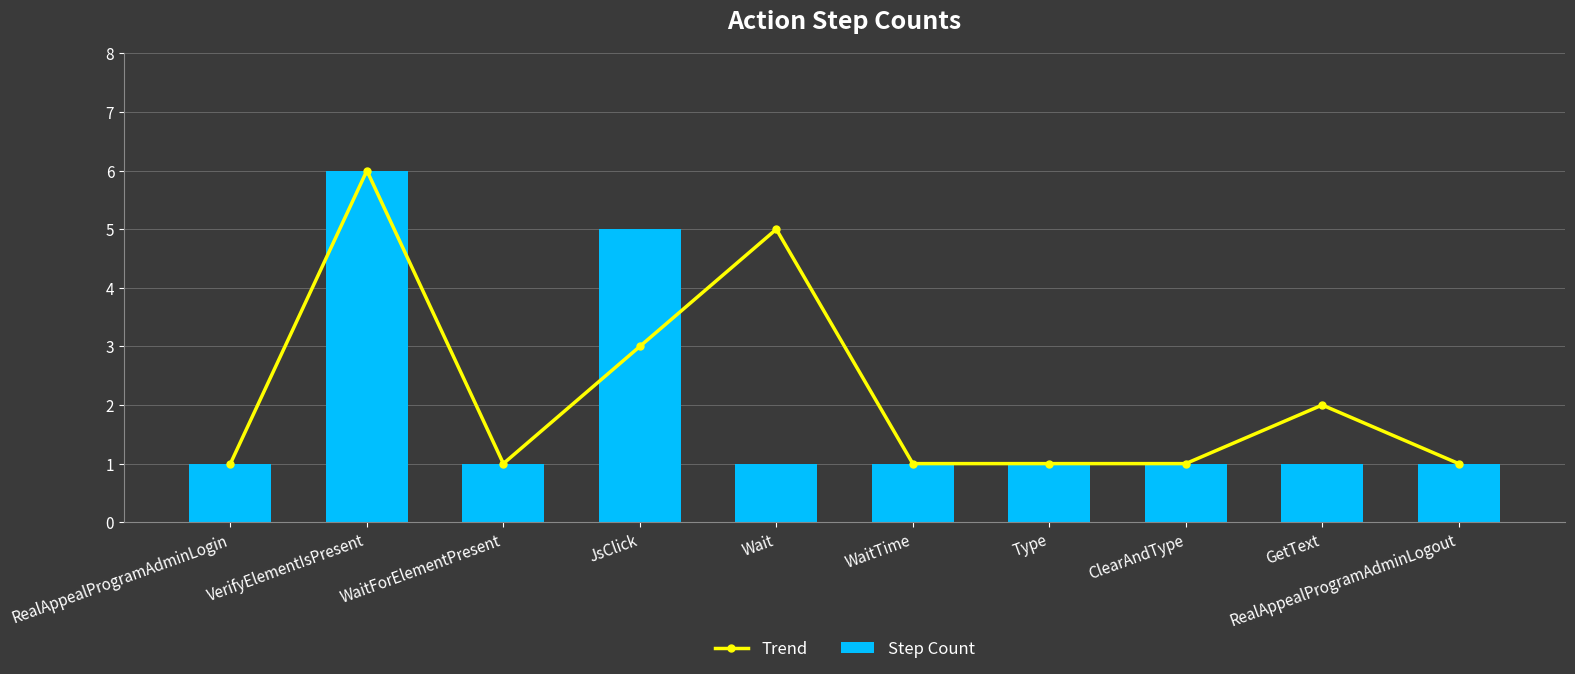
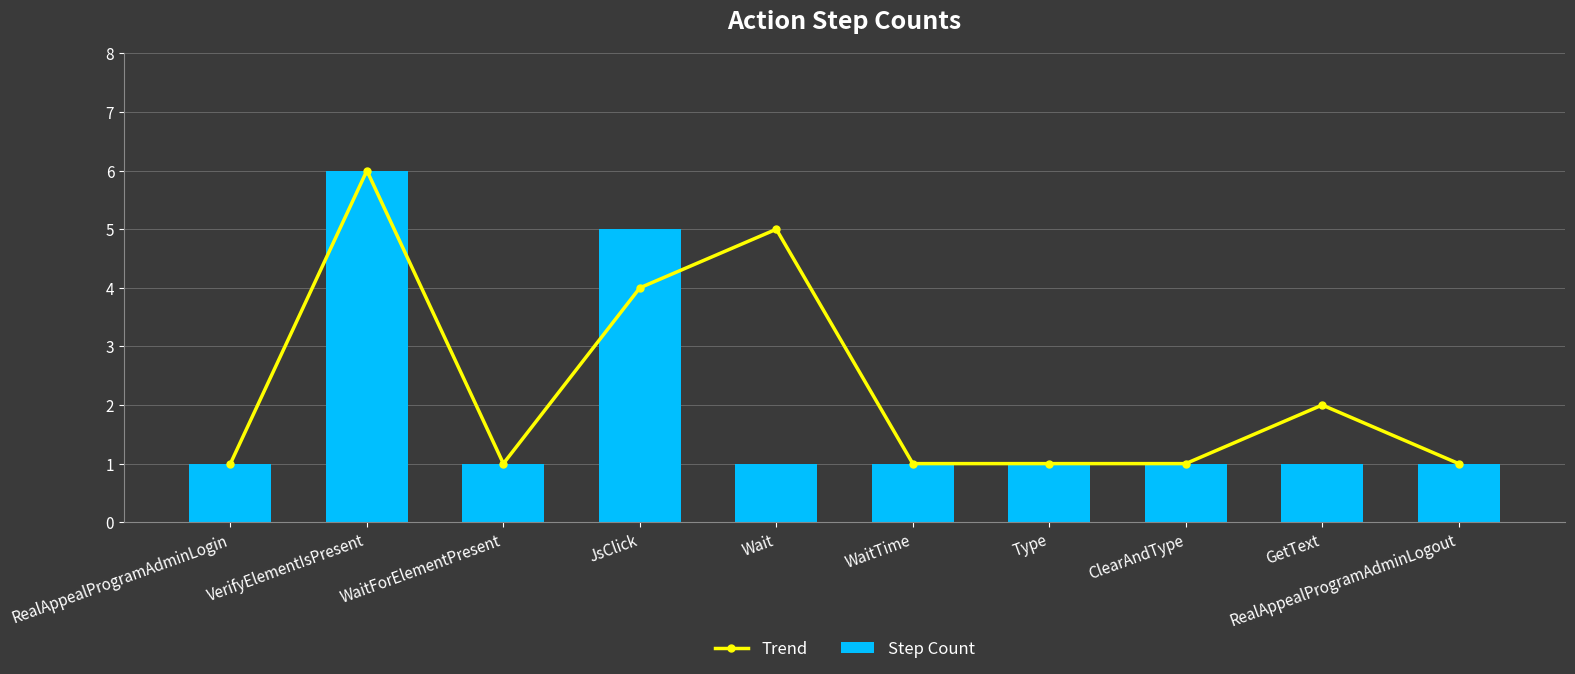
Trend, JsClick: 3 -> 4
